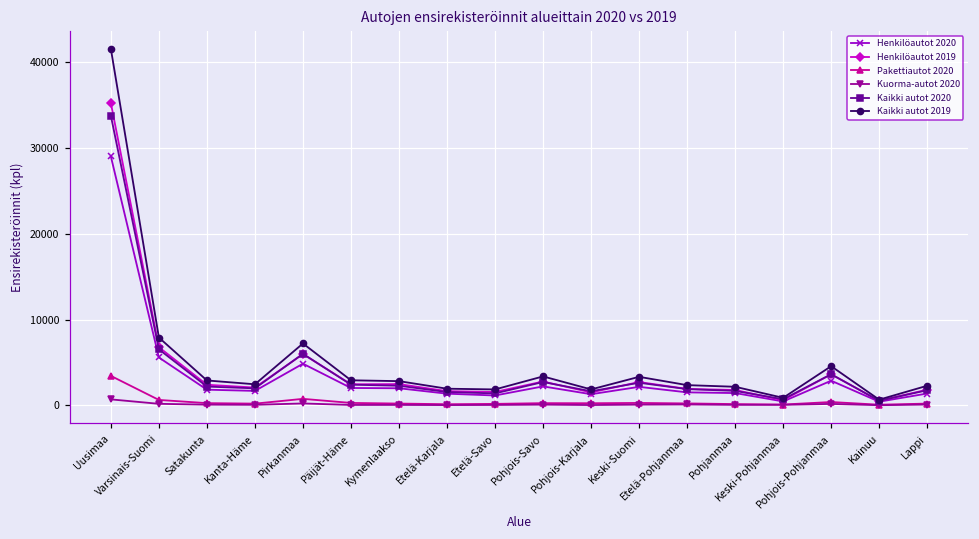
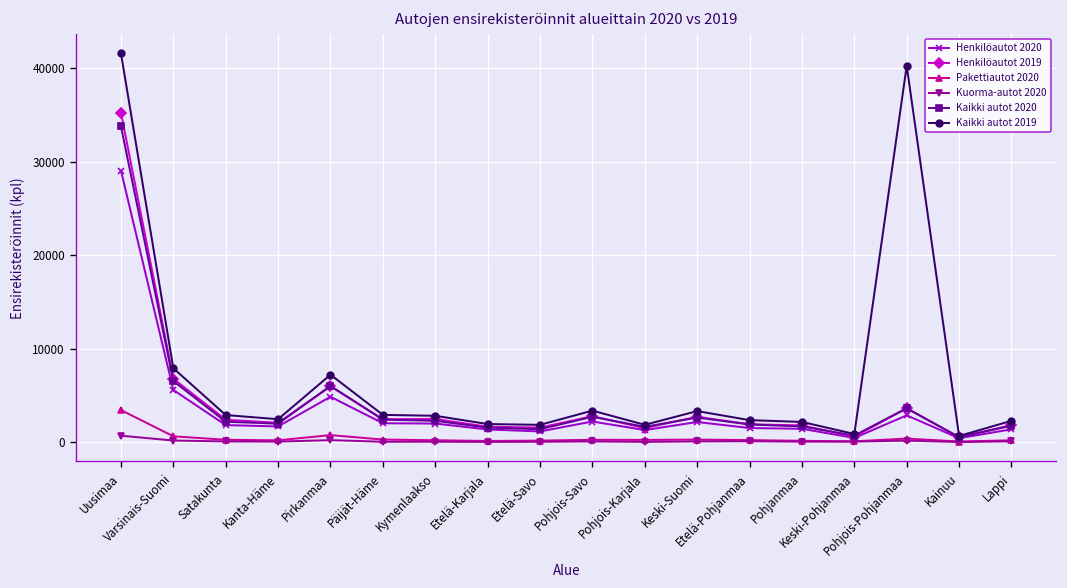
Kaikki autot 2019, Pohjois-Pohjanmaa: 5000 -> 40000
